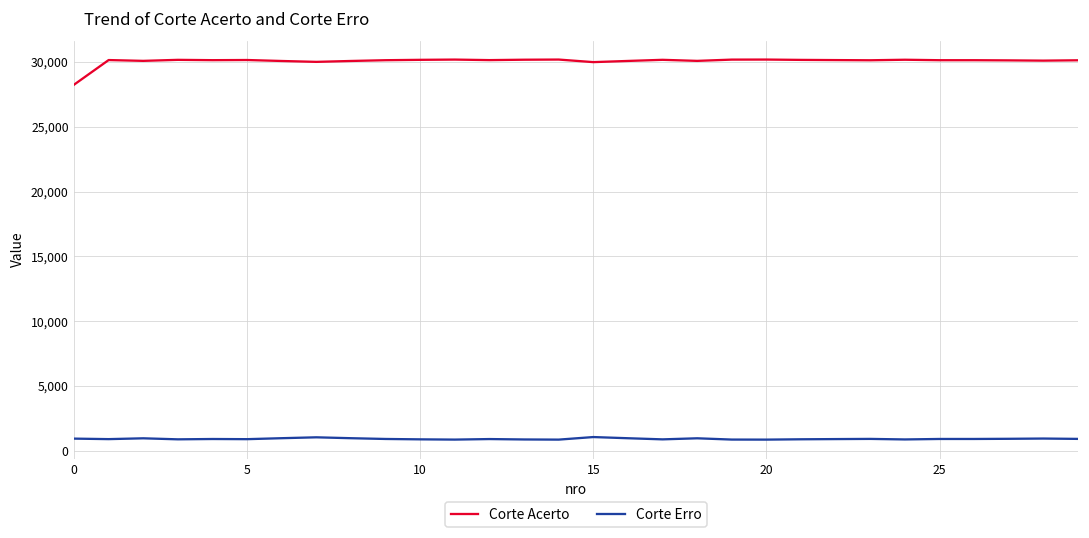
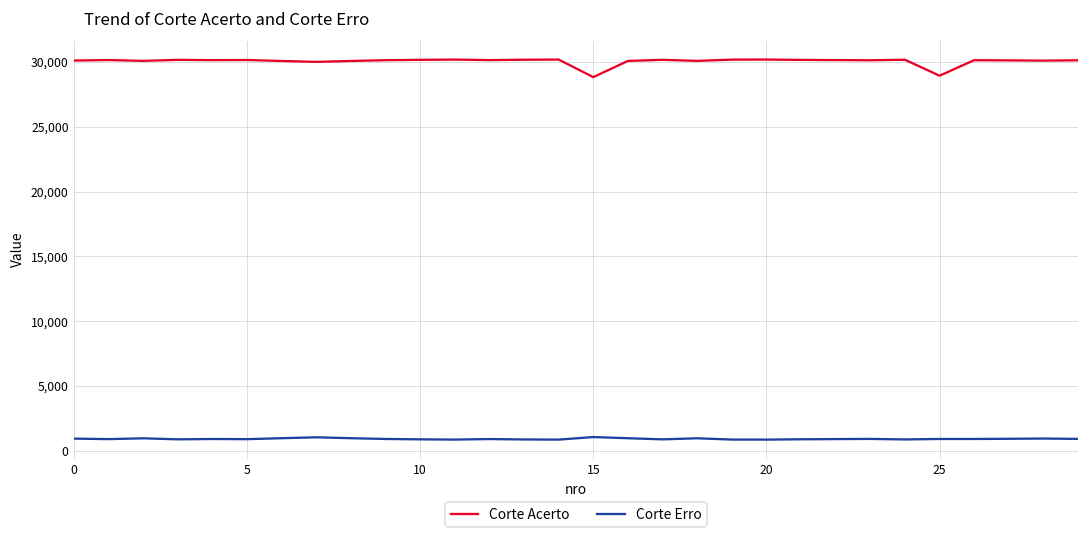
Corte Acerto, 0: 28,200 -> 30,100
Corte Acerto, 15: 30,000 -> 28,800
Corte Acerto, 25: 30,100 -> 28,900
